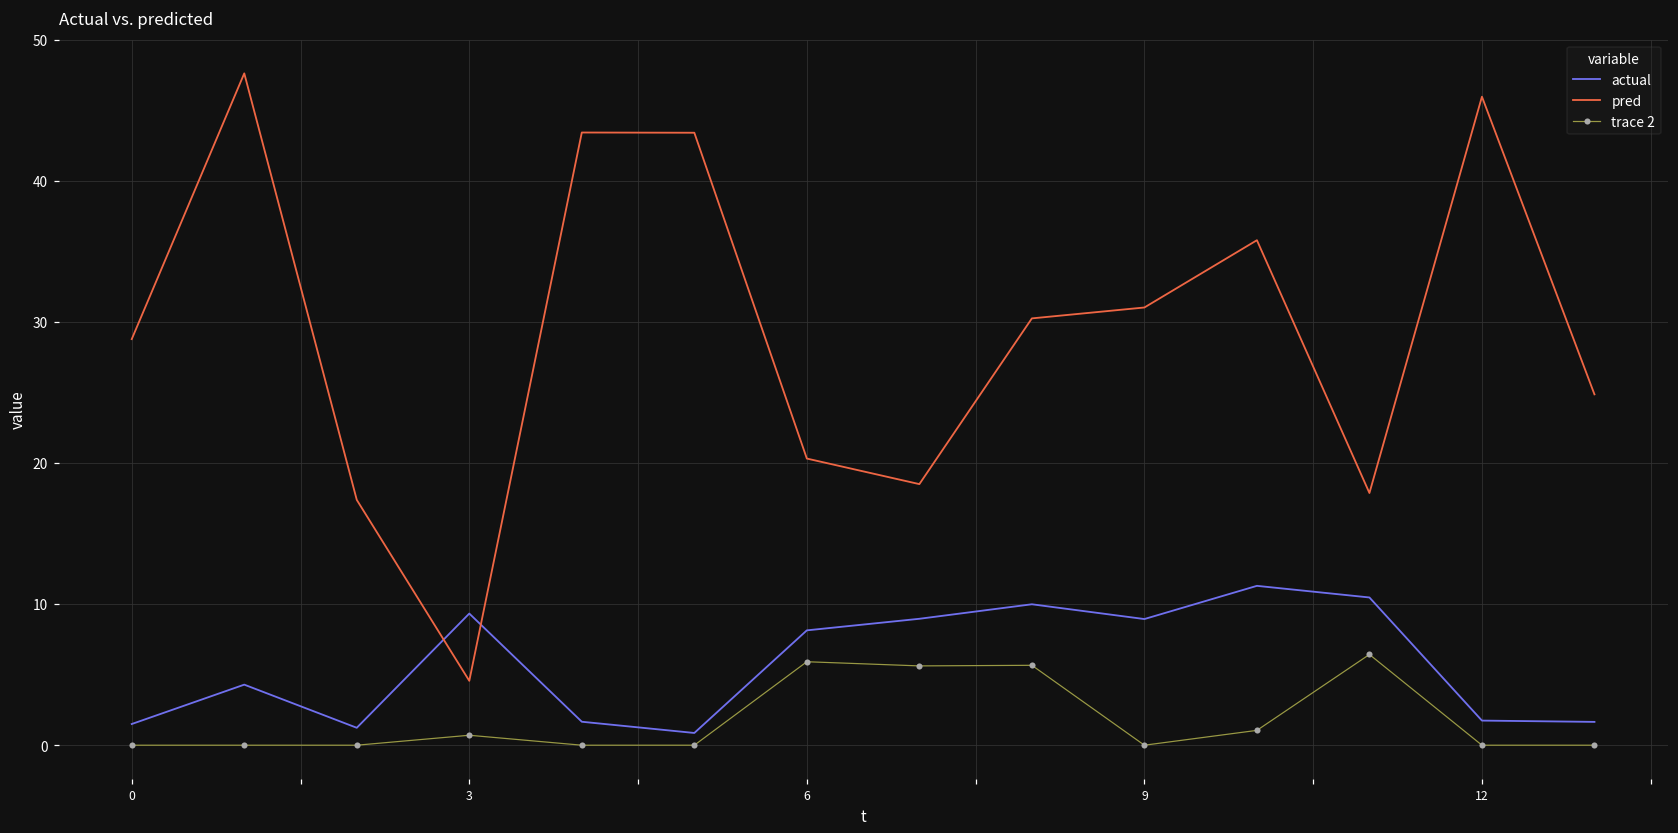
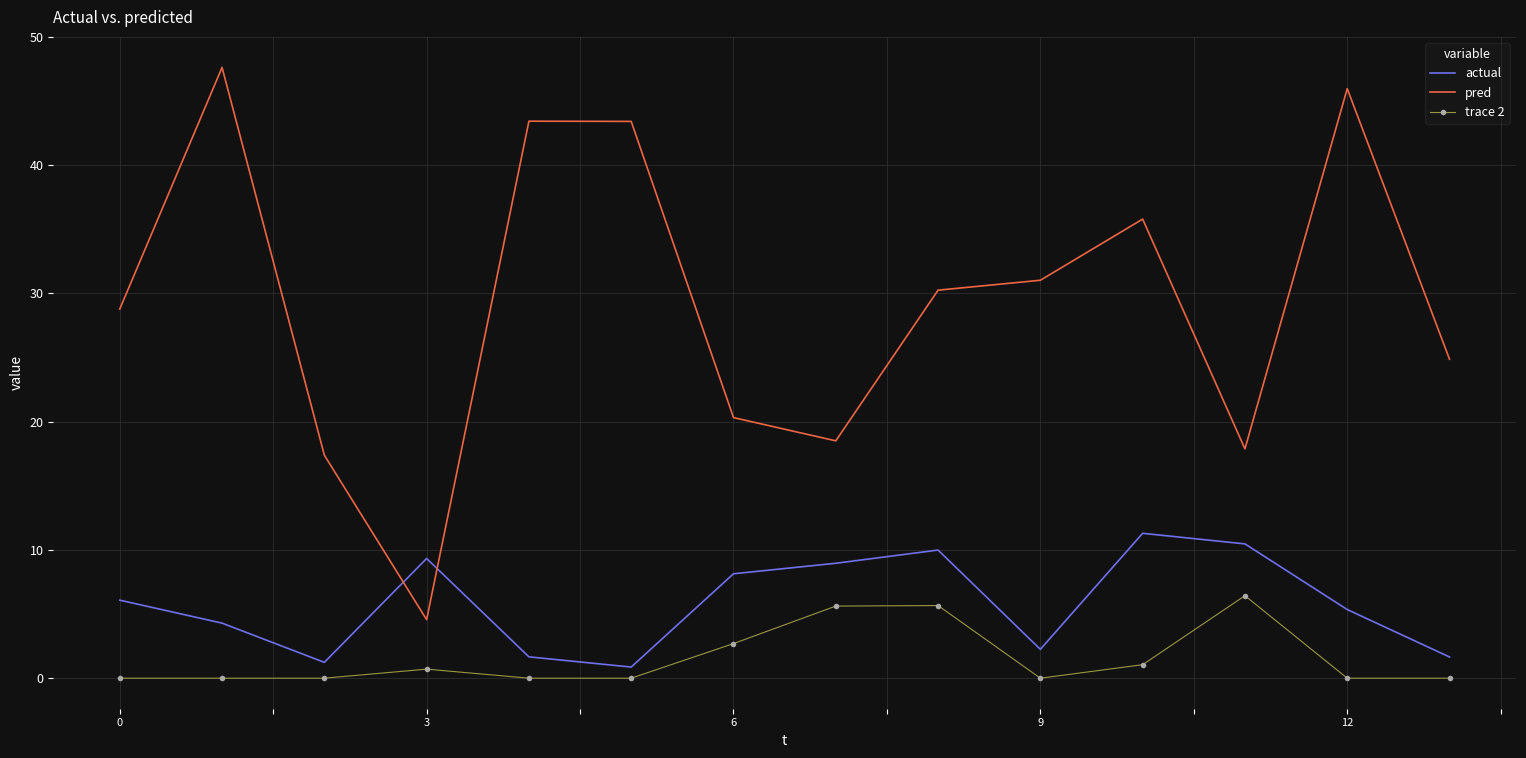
actual, 0: 1.5 -> 6.1
trace 2, 6: 5.9 -> 2.7
actual, 9: 8.9 -> 2.3
actual, 12: 1.7 -> 5.4
